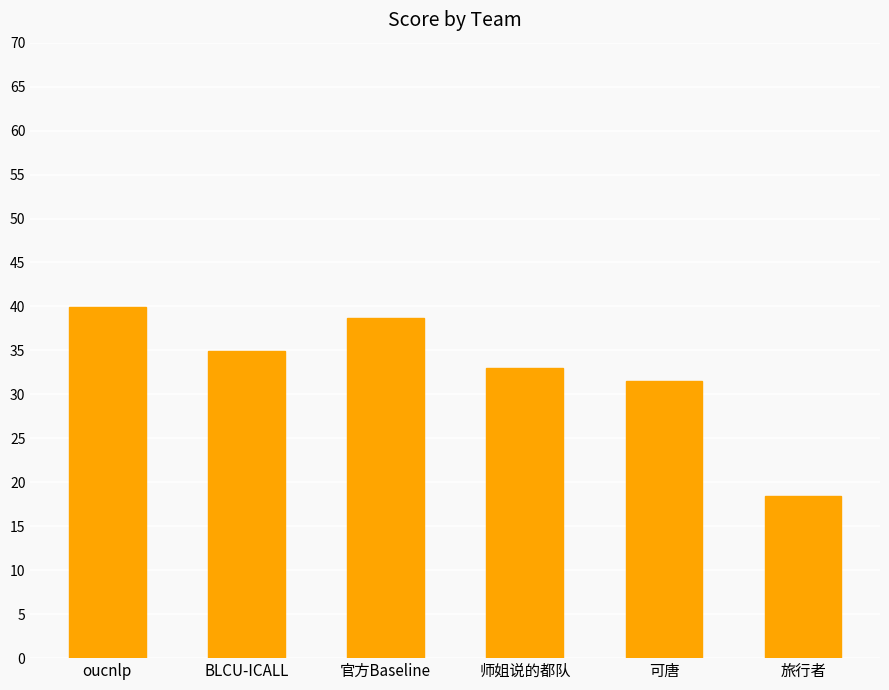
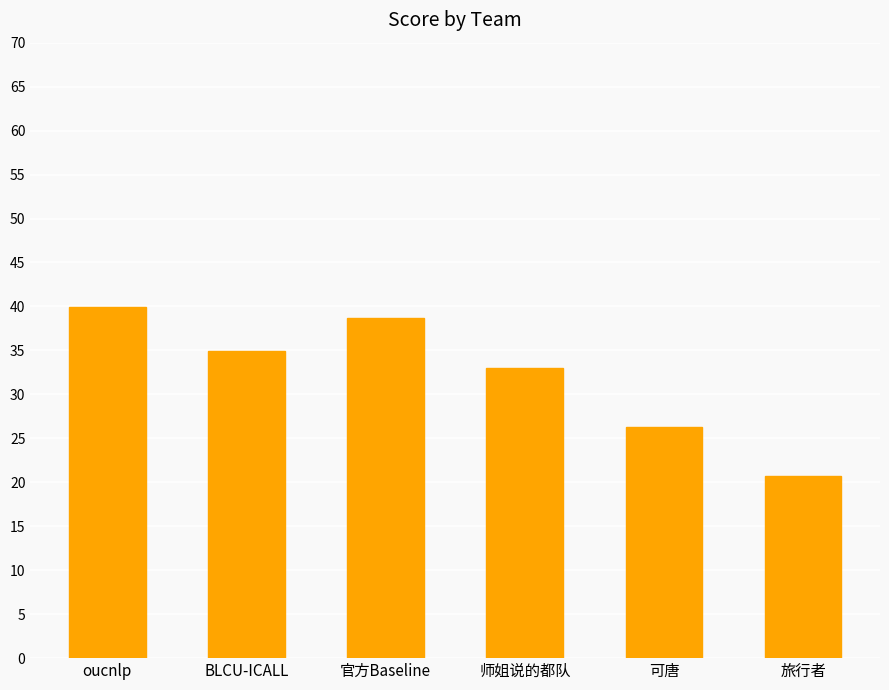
可唐: 32 -> 26
旅行者: 18 -> 21
